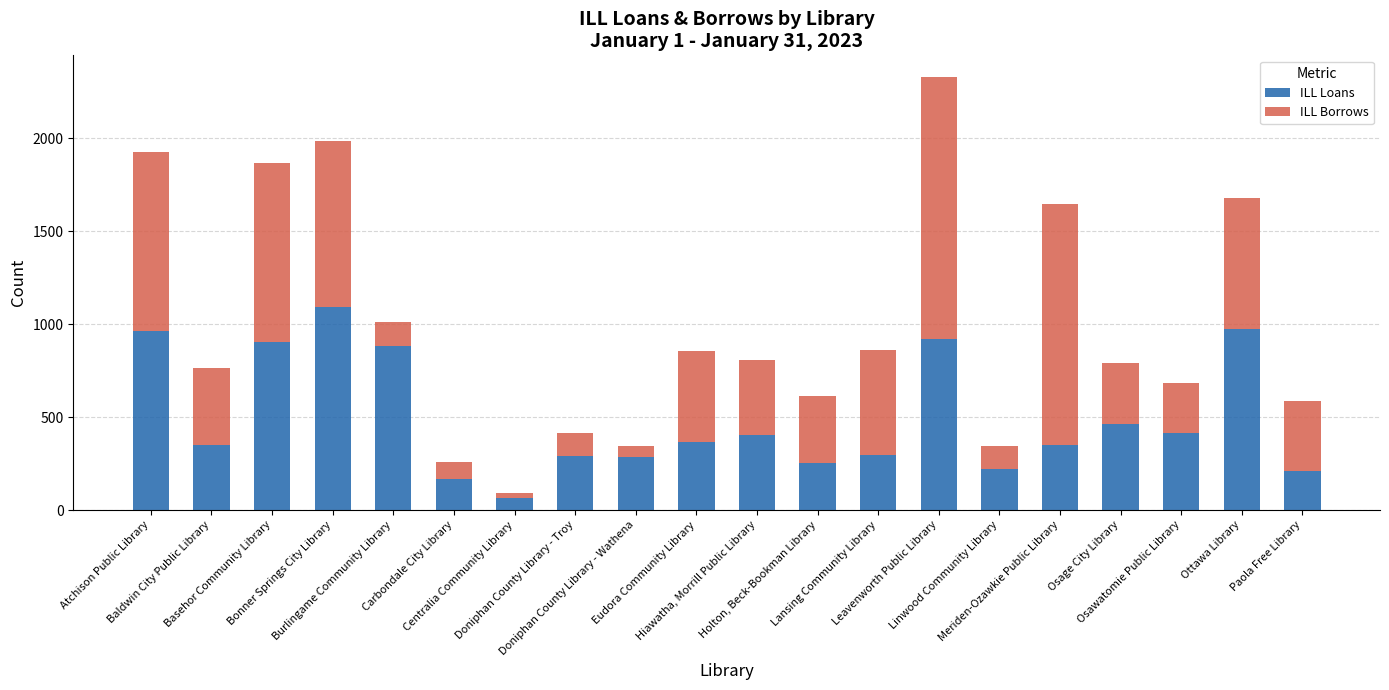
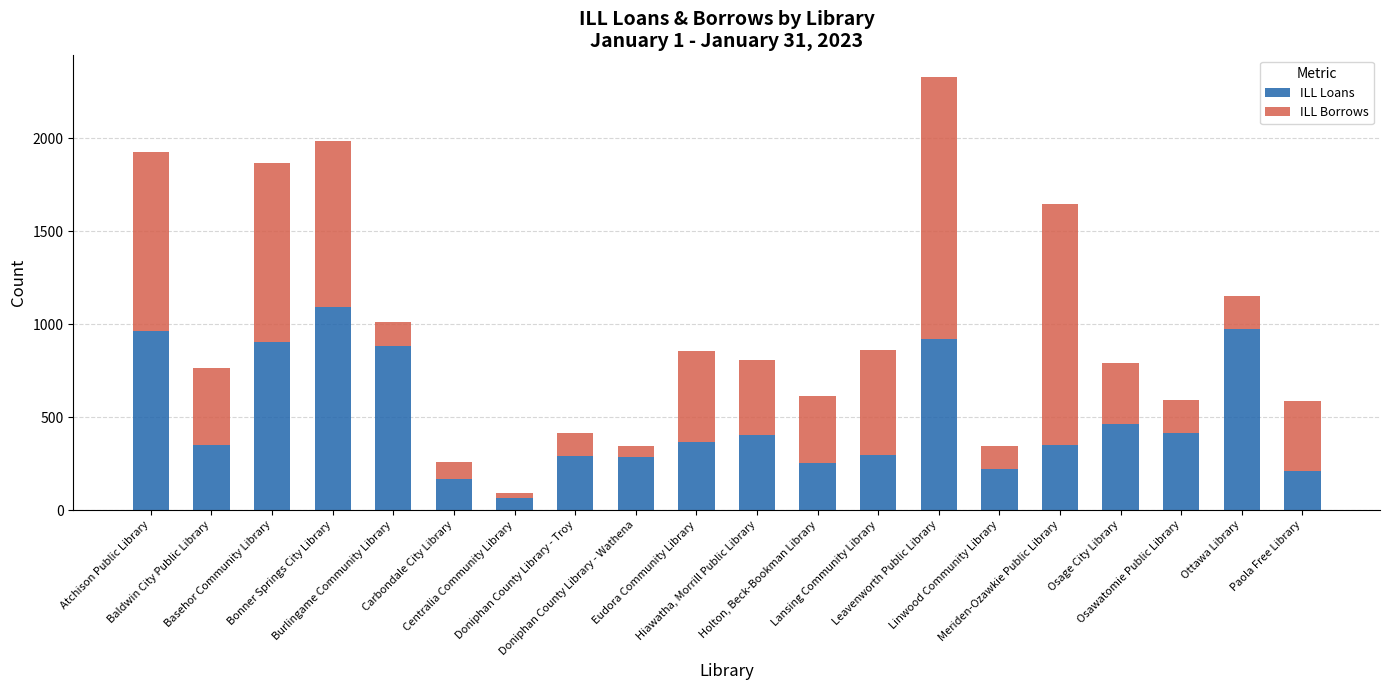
ILL Borrows, Osawatomie Public Library: 270 -> 180
ILL Borrows, Ottawa Library: 700 -> 180
